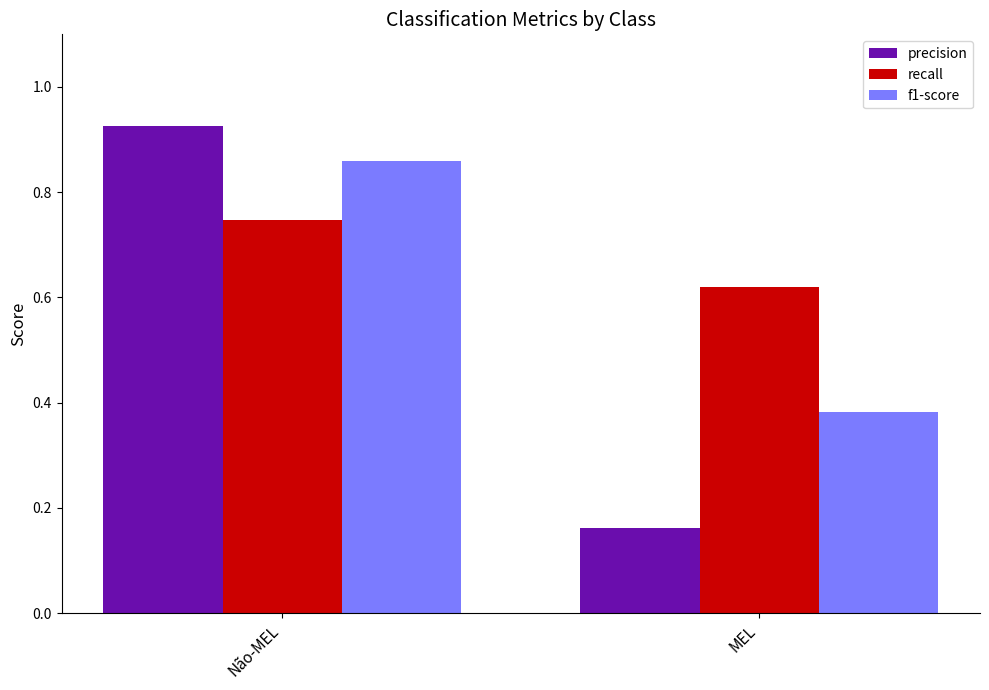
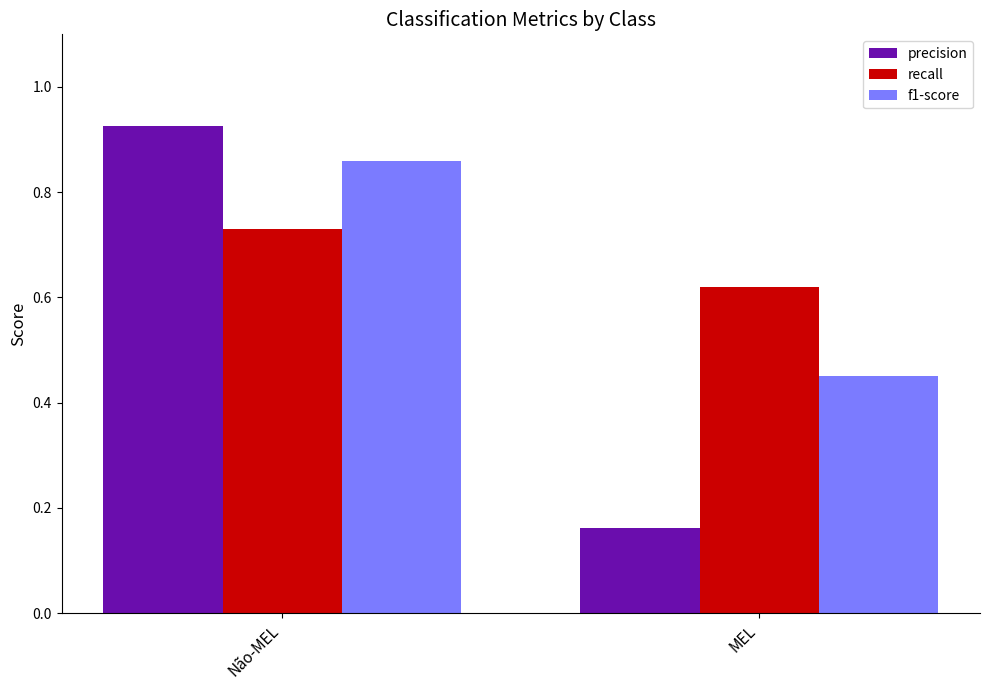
recall, Não-MEL: 0.75 -> 0.73
f1-score, MEL: 0.38 -> 0.45
